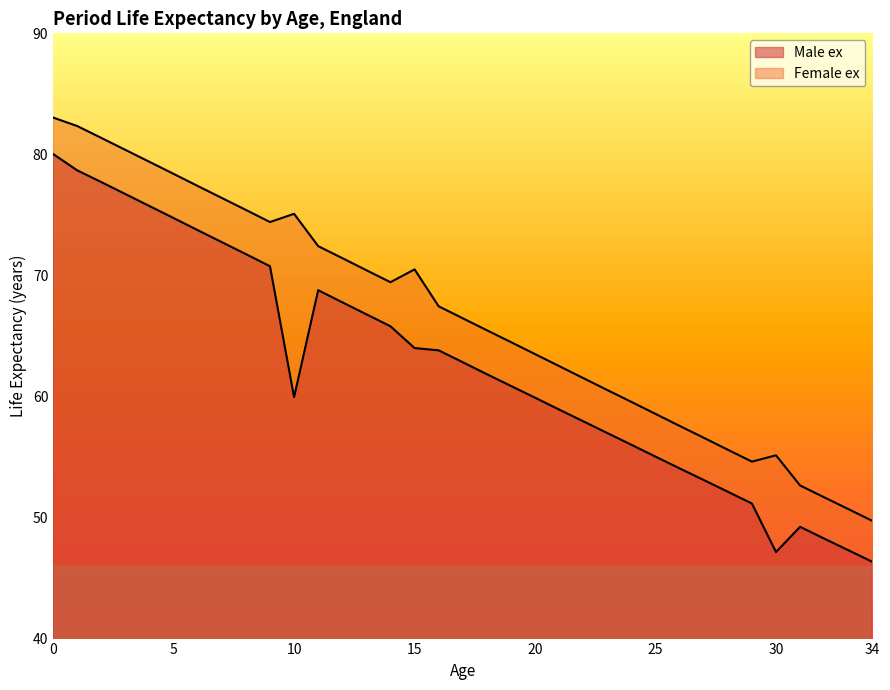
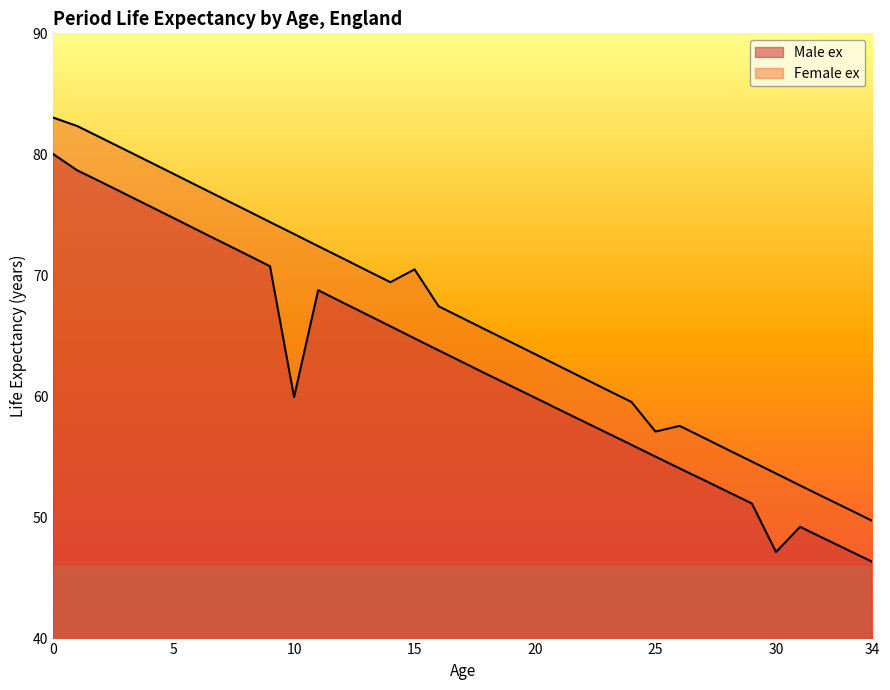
Female ex, 10: 75.1 -> 73.4
Male ex, 15: 64.0 -> 64.8
Female ex, 25: 58.6 -> 57.1
Female ex, 30: 55.1 -> 53.6
